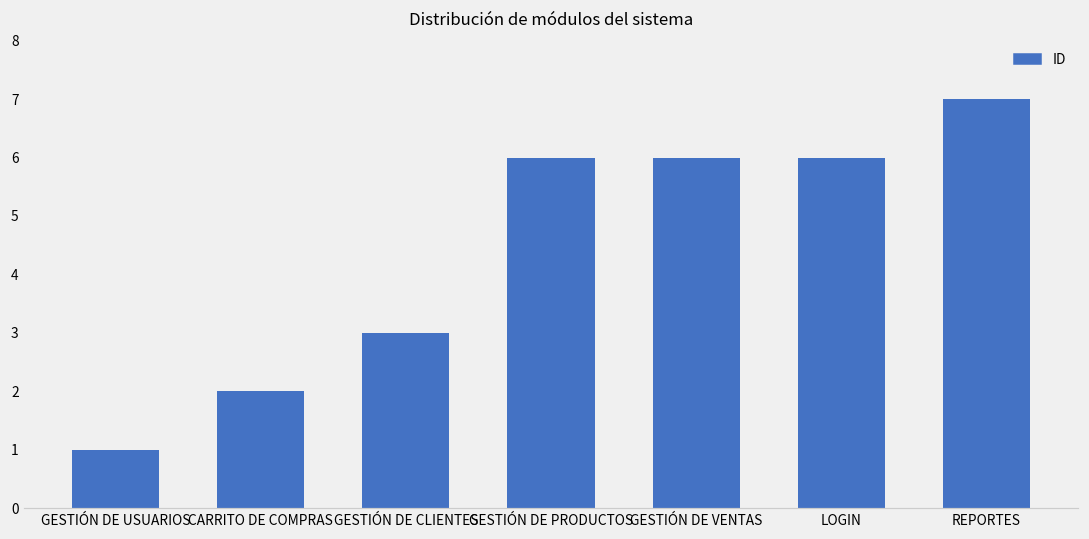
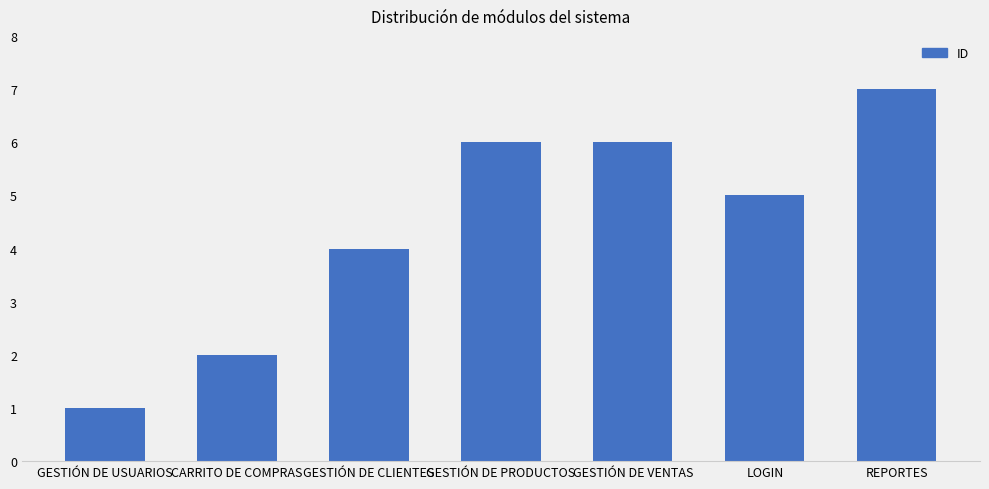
GESTIÓN DE CLIENTES: 3 -> 4
LOGIN: 6 -> 5
